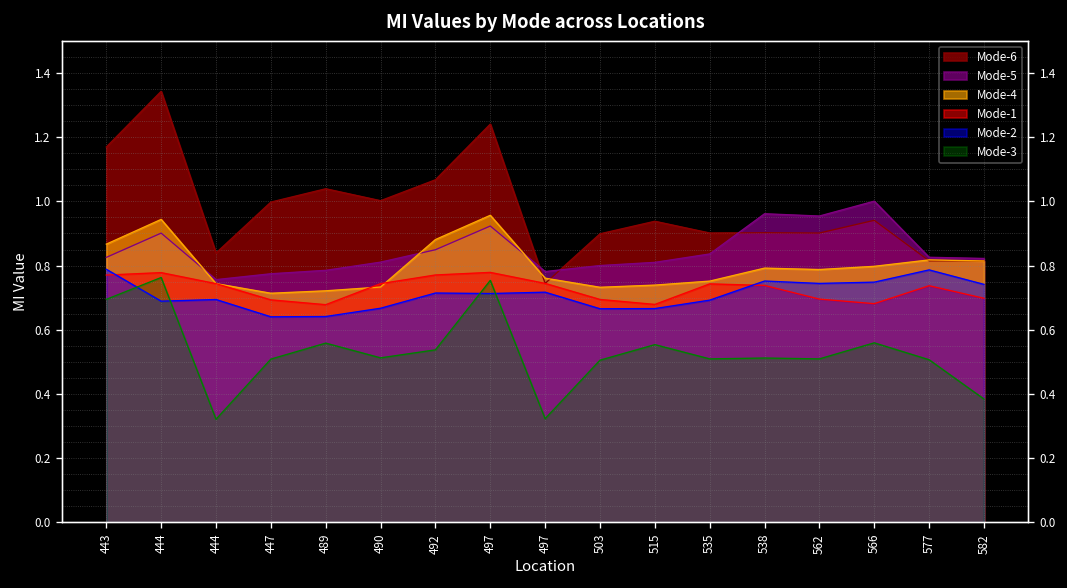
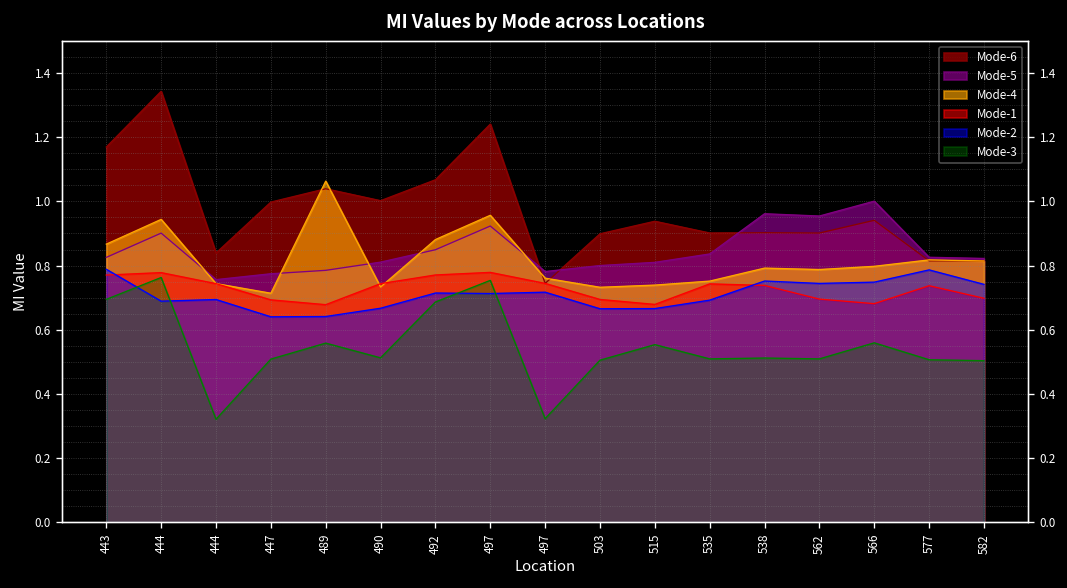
Mode-4, 489: 0.72 -> 1.06
Mode-3, 492: 0.54 -> 0.69
Mode-3, 582: 0.38 -> 0.50
